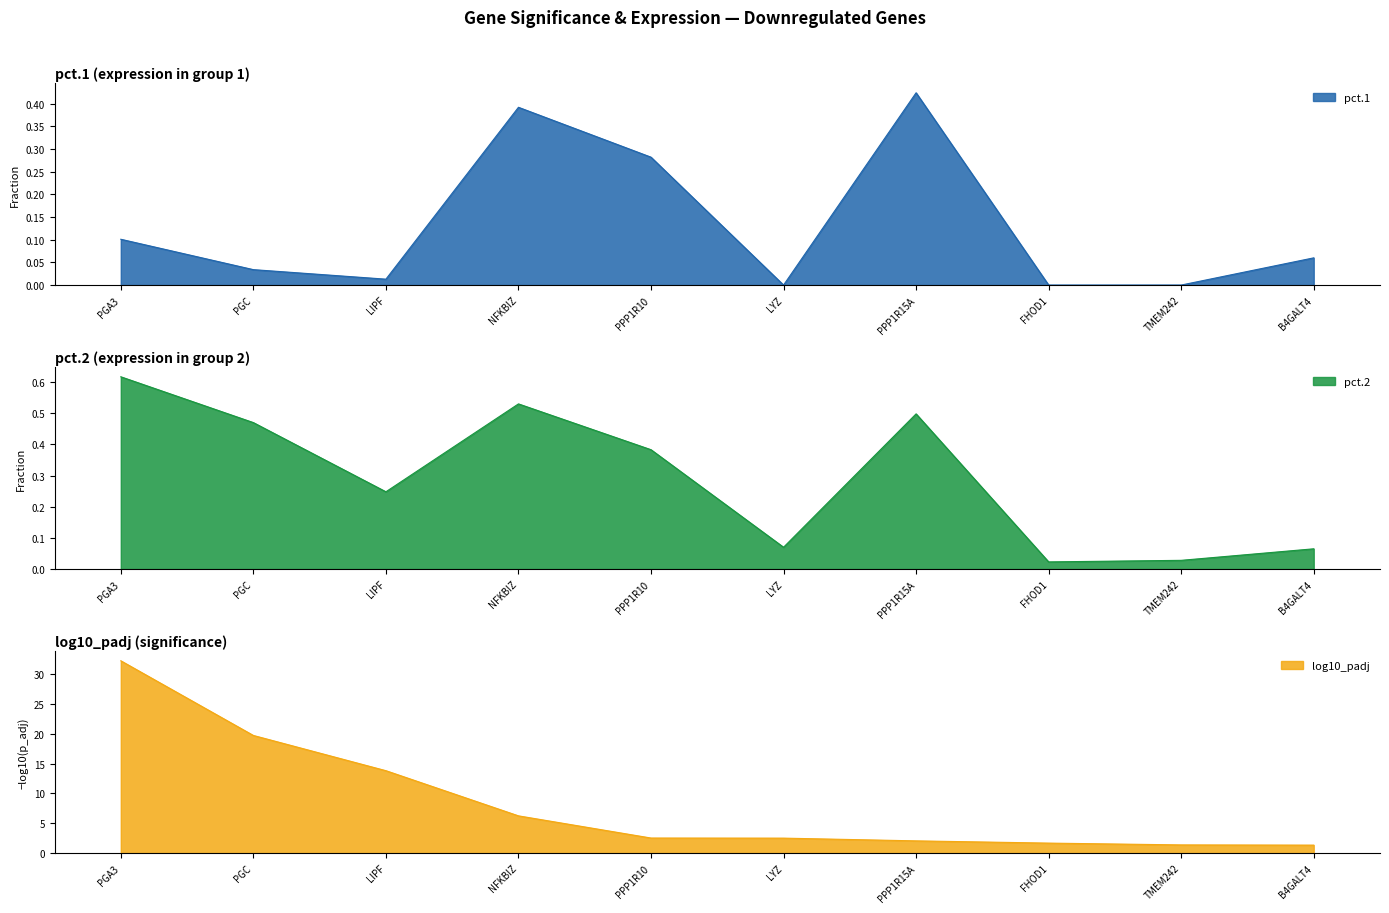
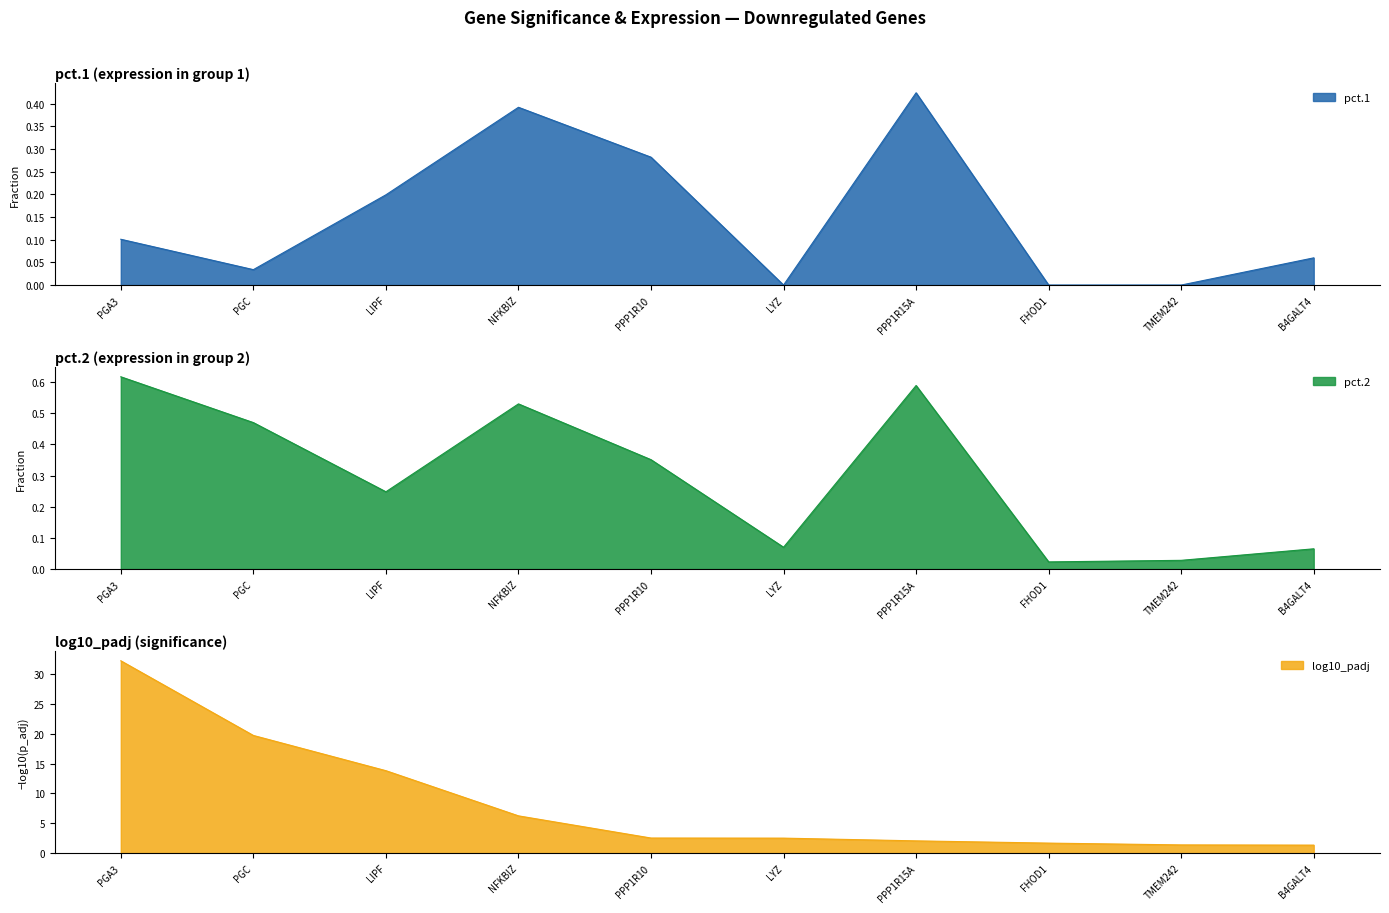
pct.1 (expression in group 1), LIPF: 0.01 -> 0.20
pct.2 (expression in group 2), PPP1R10: 0.38 -> 0.35
pct.2 (expression in group 2), PPP1R15A: 0.50 -> 0.59
